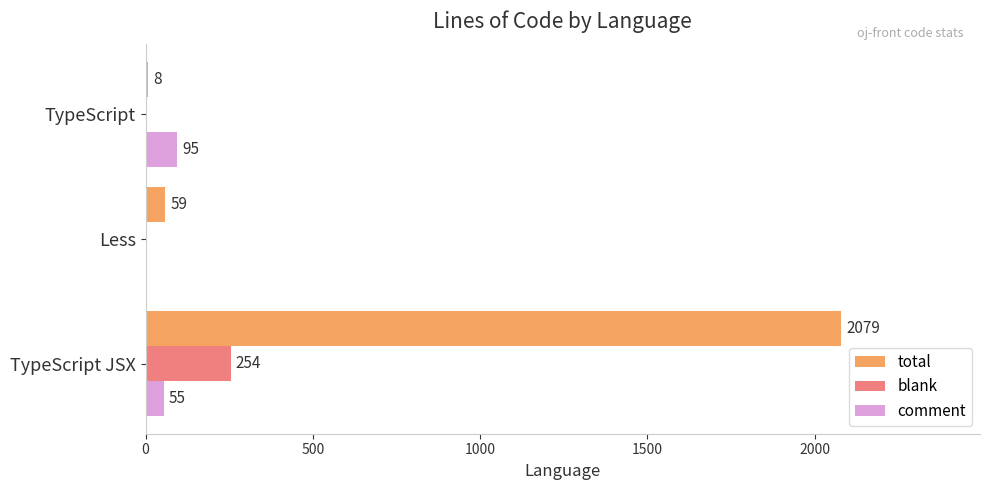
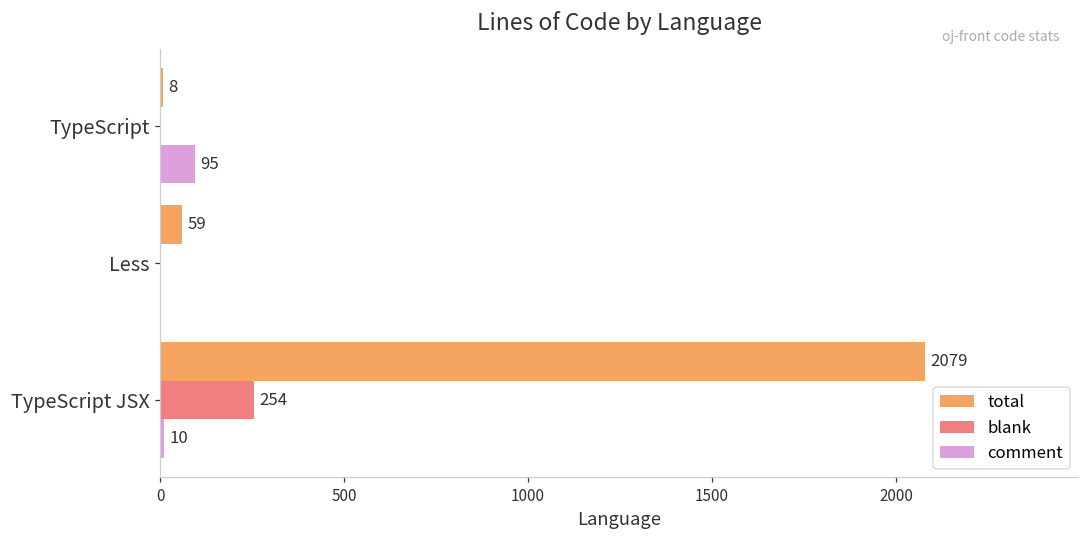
comment, TypeScript JSX: 55 -> 10
